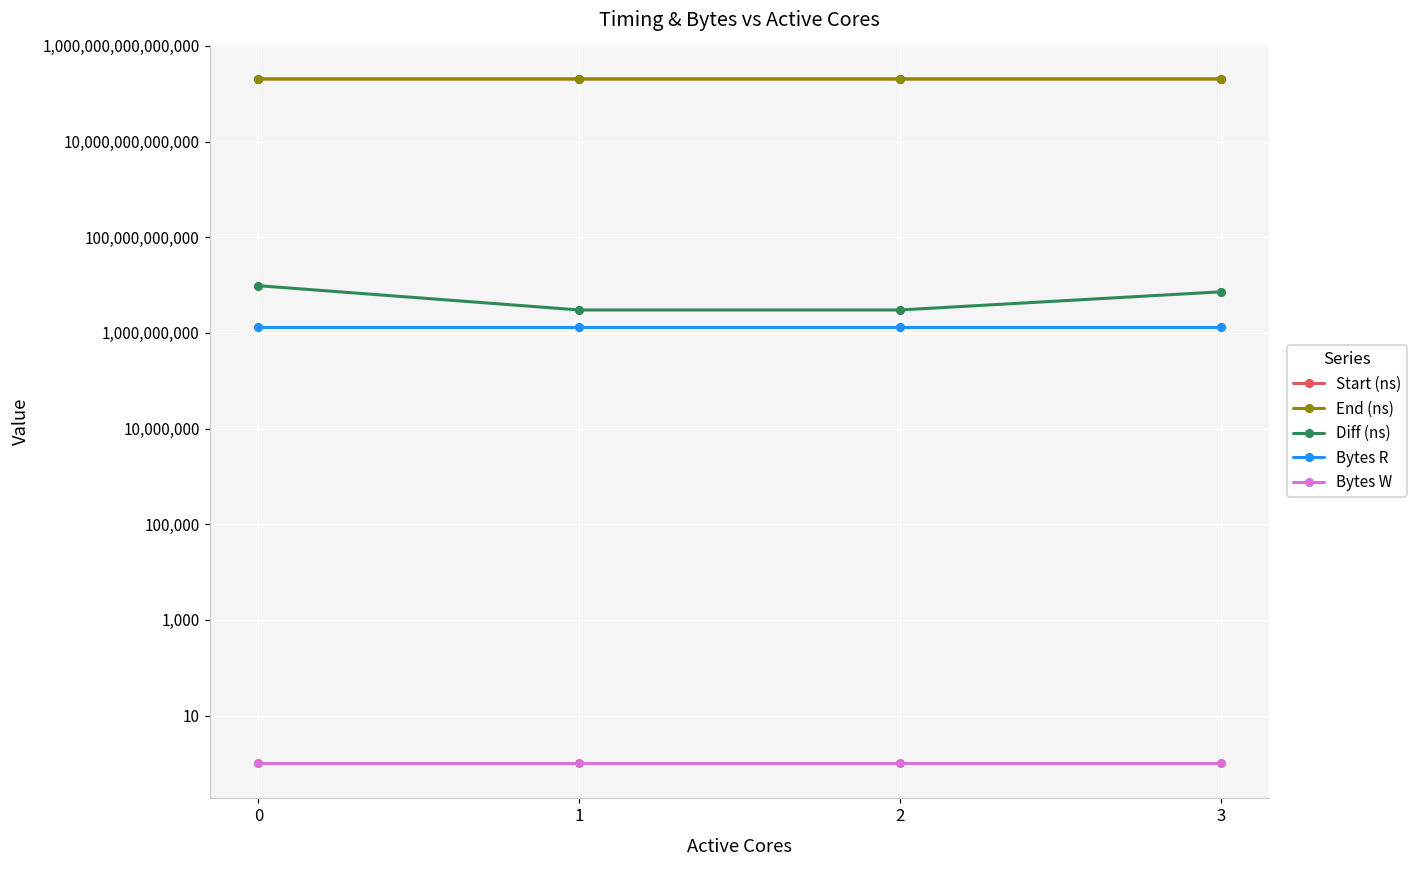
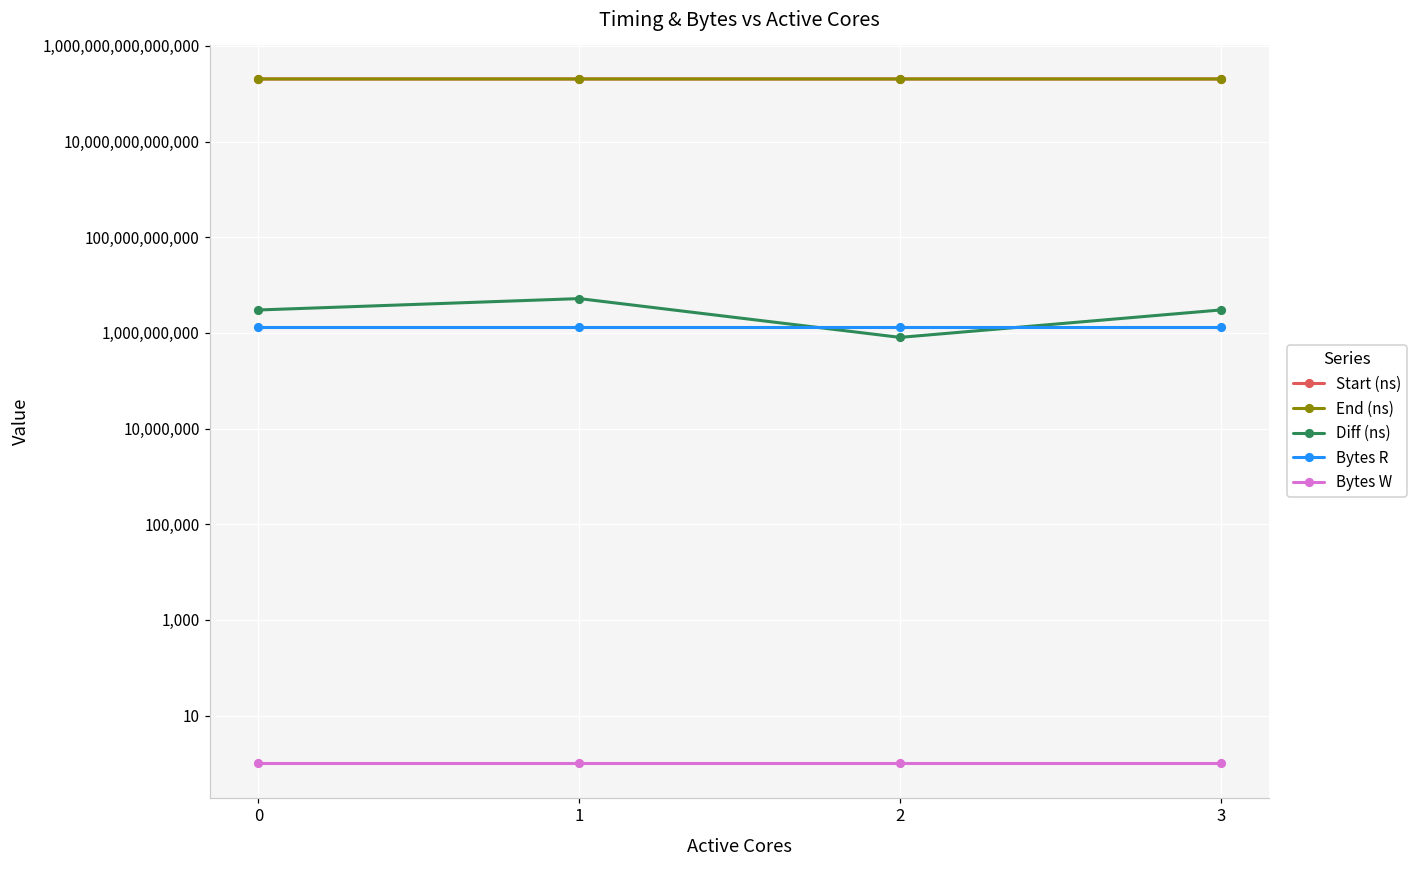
Diff (ns), 0: 10,000,000,000 -> 3,000,000,000
Diff (ns), 1: 3,000,000,000 -> 5,000,000,000
Diff (ns), 2: 3,000,000,000 -> 800,000,000
Diff (ns), 3: 7,000,000,000 -> 3,000,000,000
